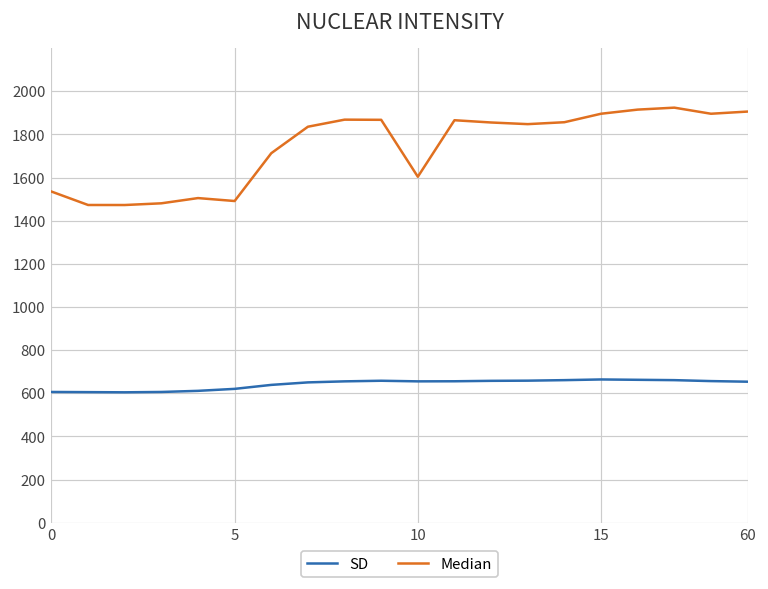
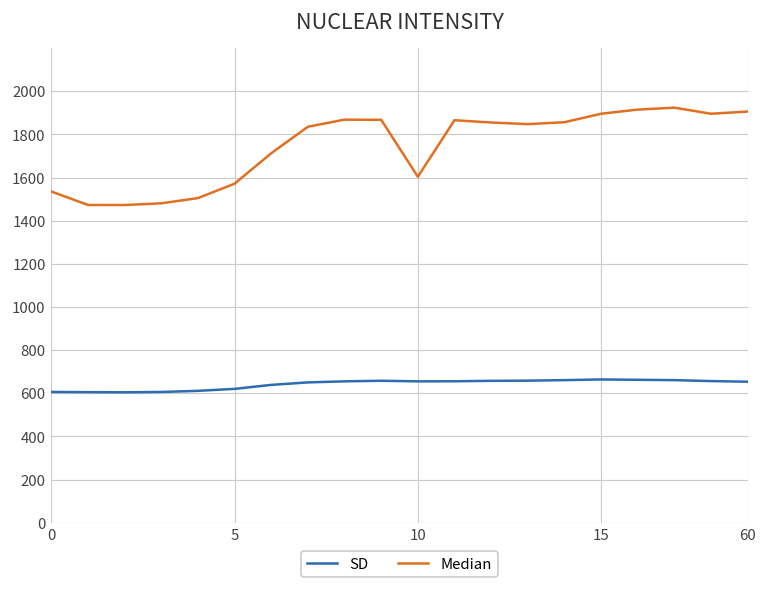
Median, 5: 1490 -> 1570
